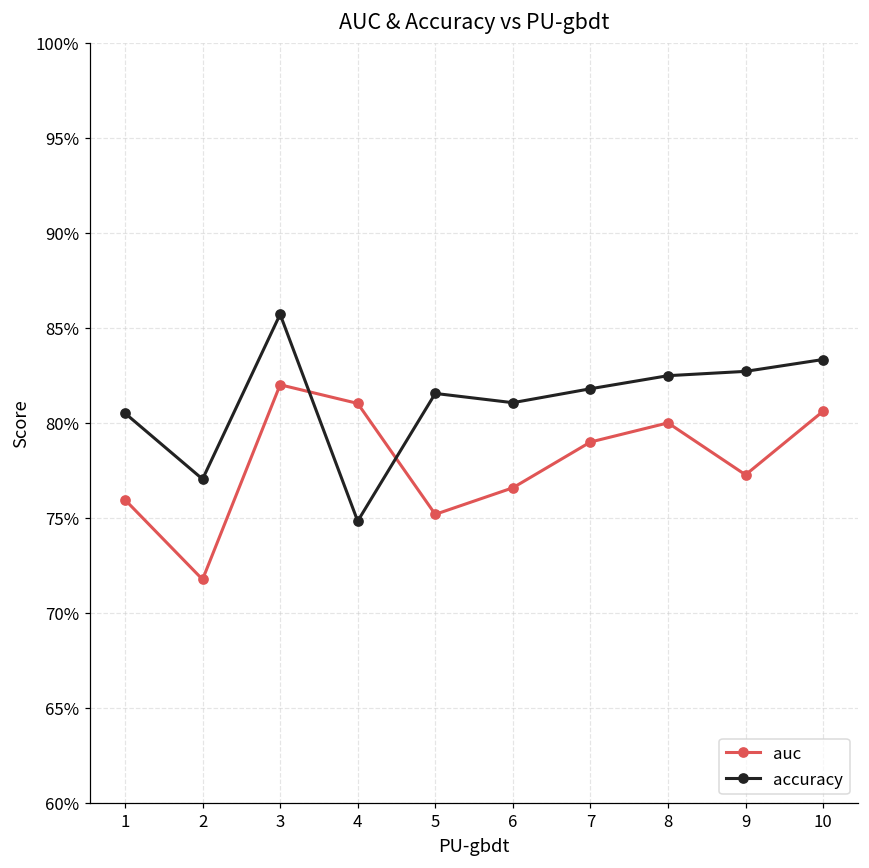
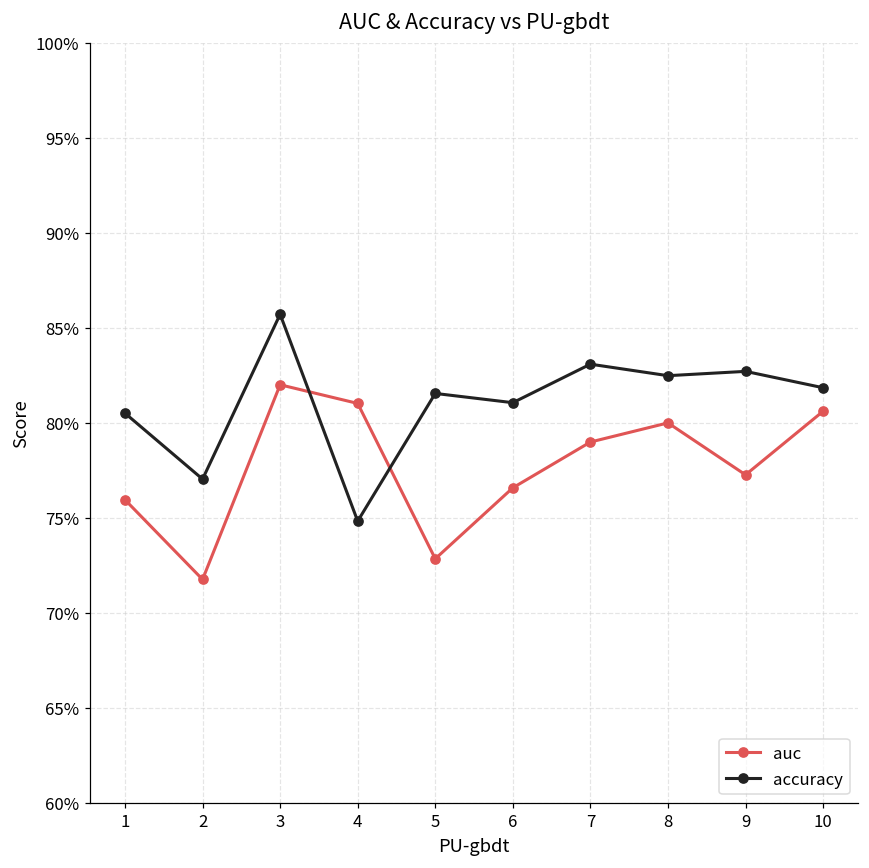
auc, 5: 75.2% -> 72.8%
accuracy, 7: 81.8% -> 83.1%
accuracy, 10: 83.3% -> 81.8%
